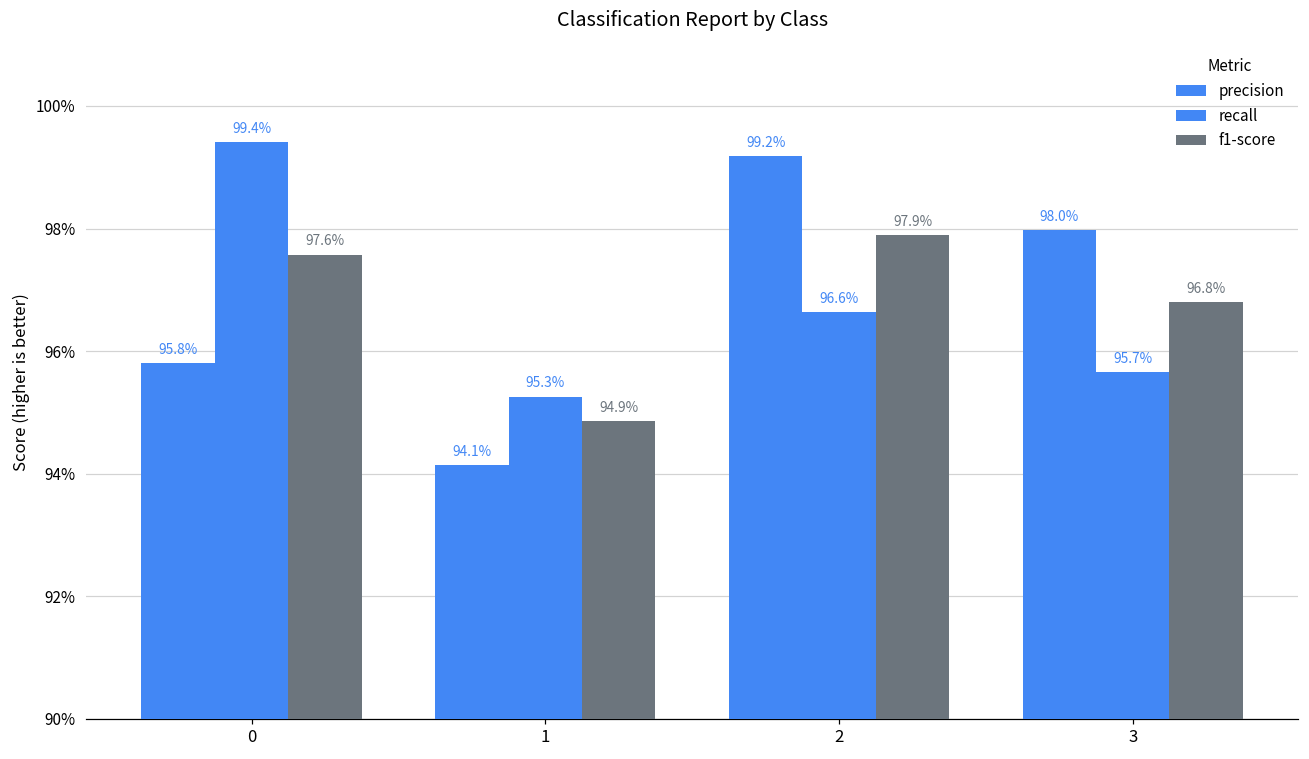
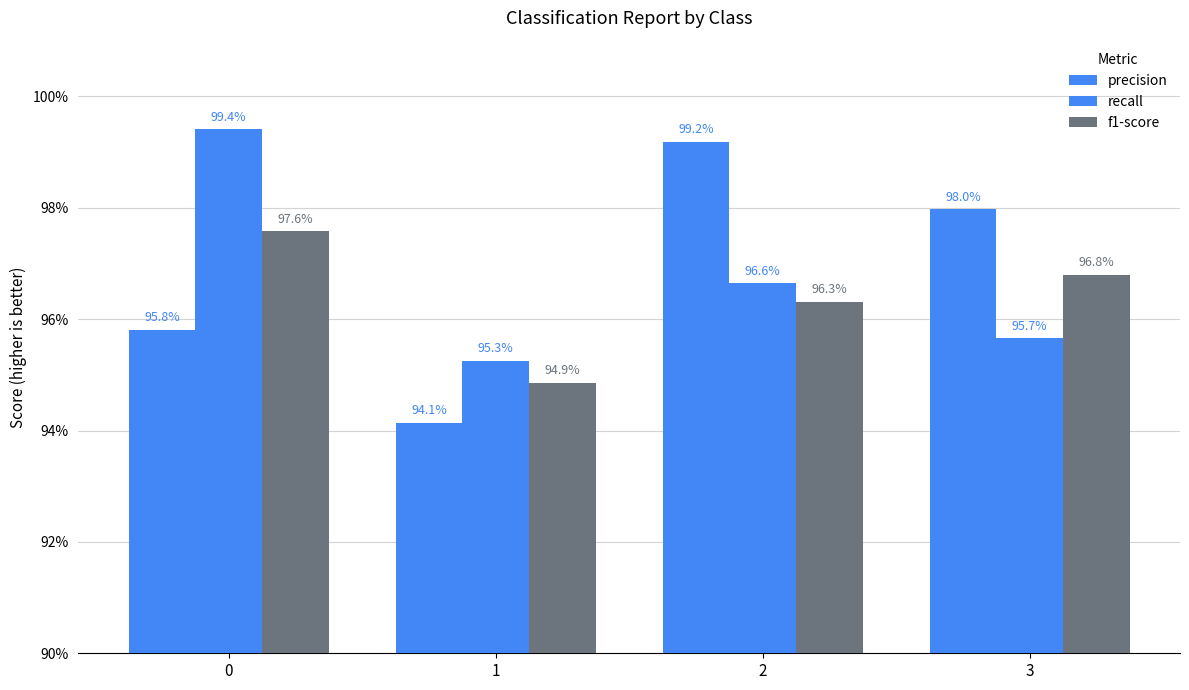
f1-score, 2: 97.9% -> 96.3%
